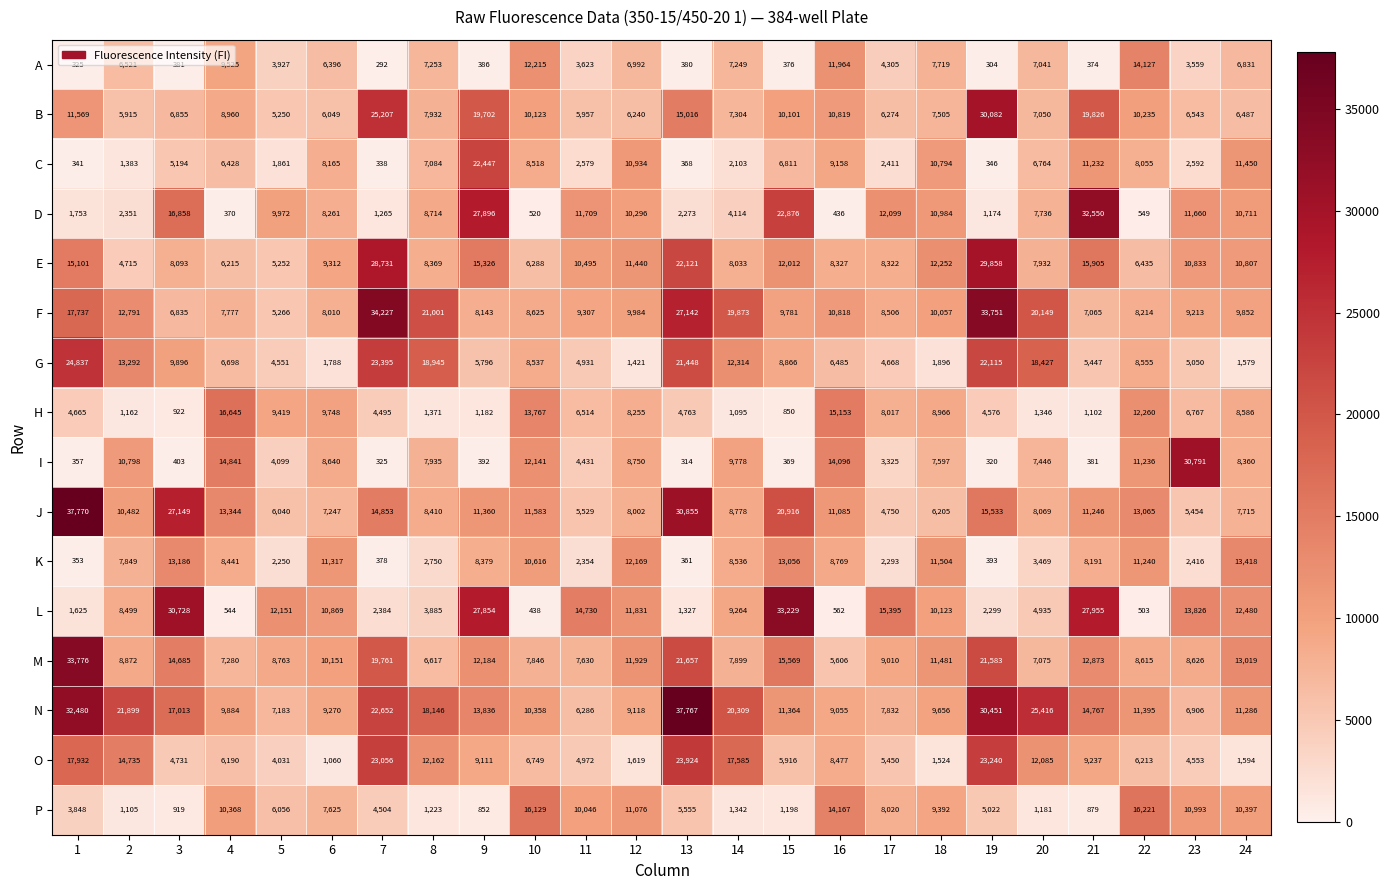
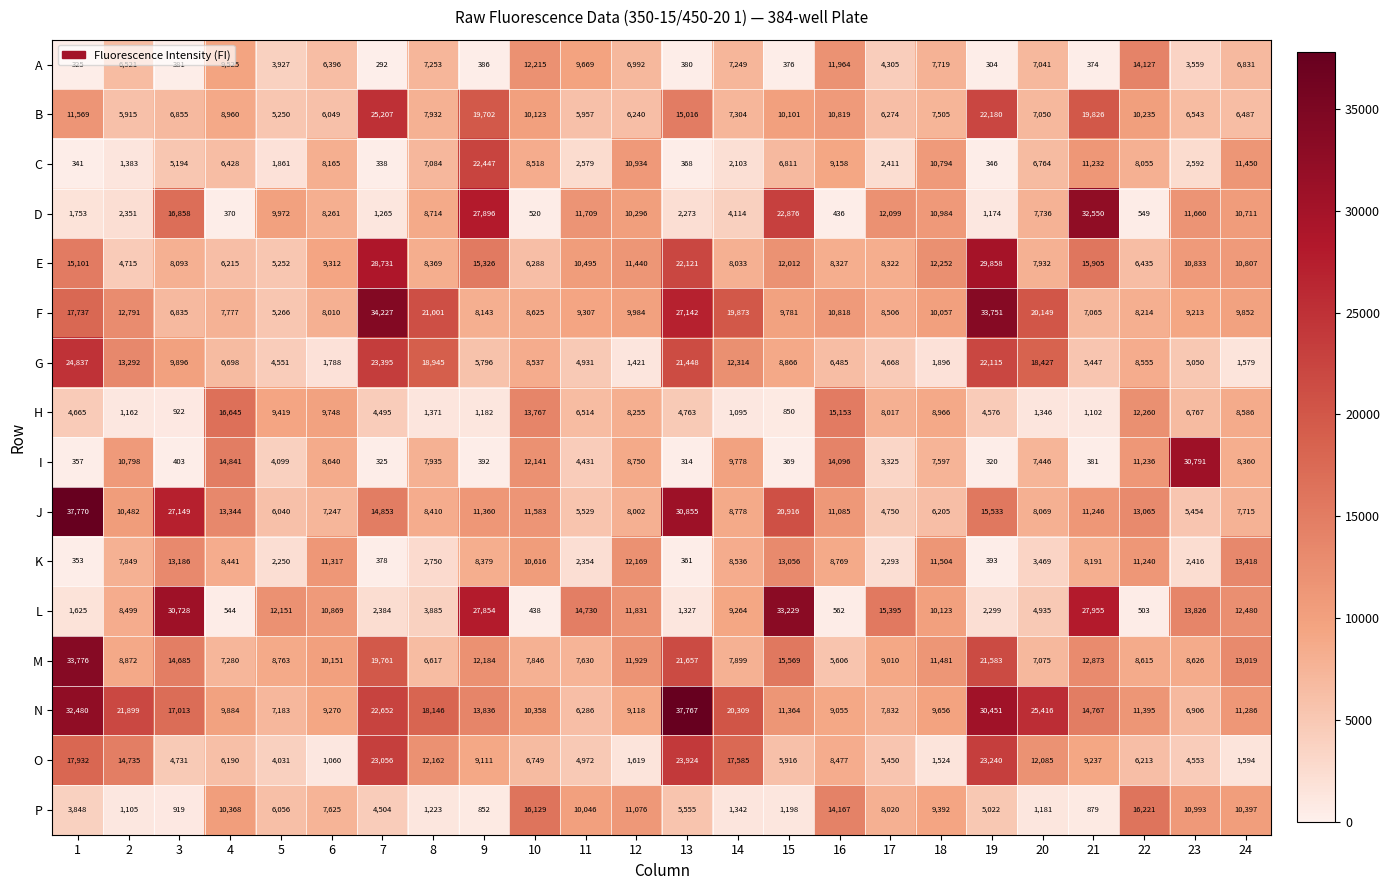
A, 11: 3,623 -> 9,669
B, 19: 30,082 -> 22,180
